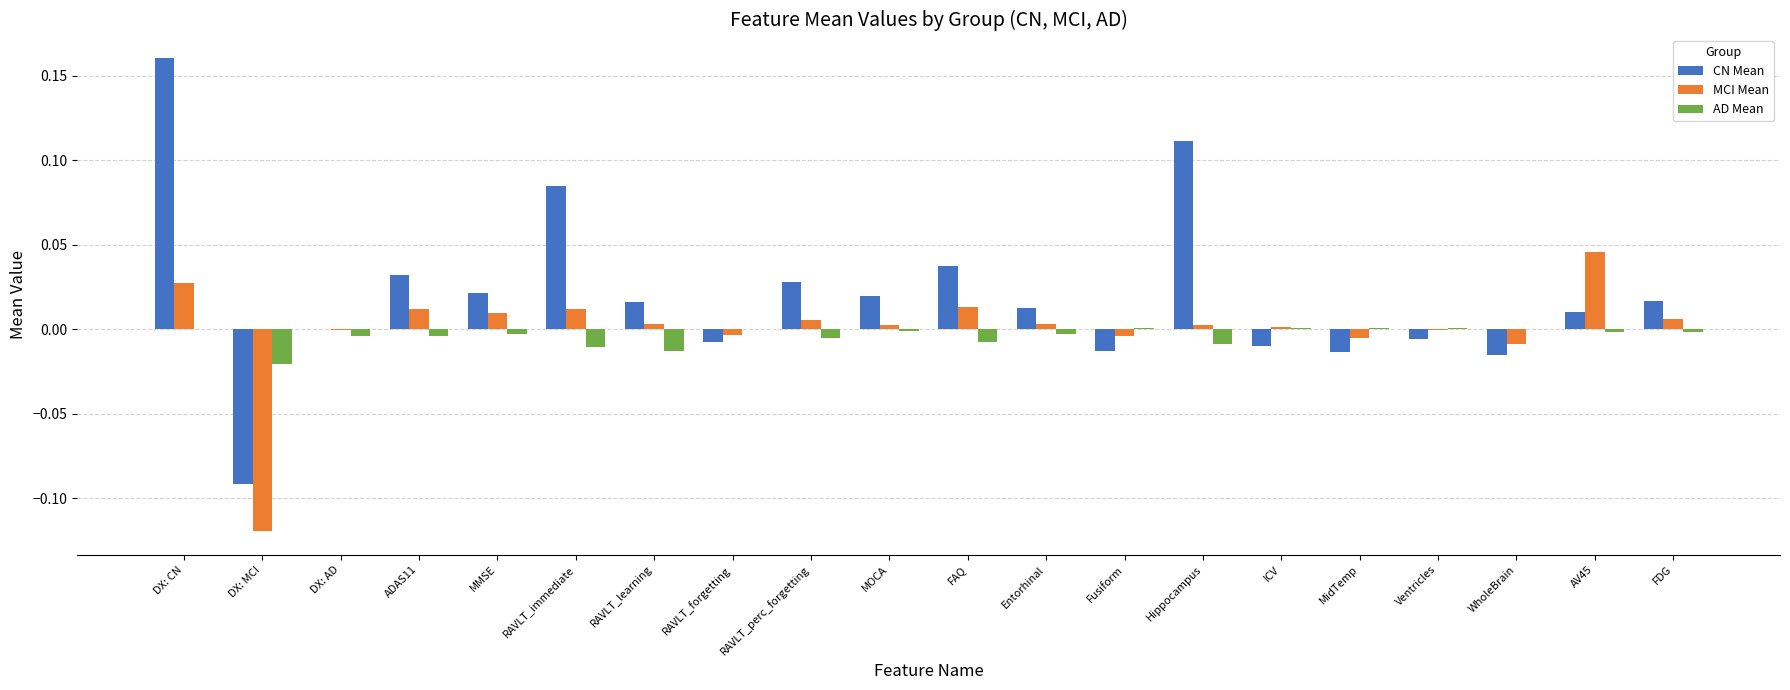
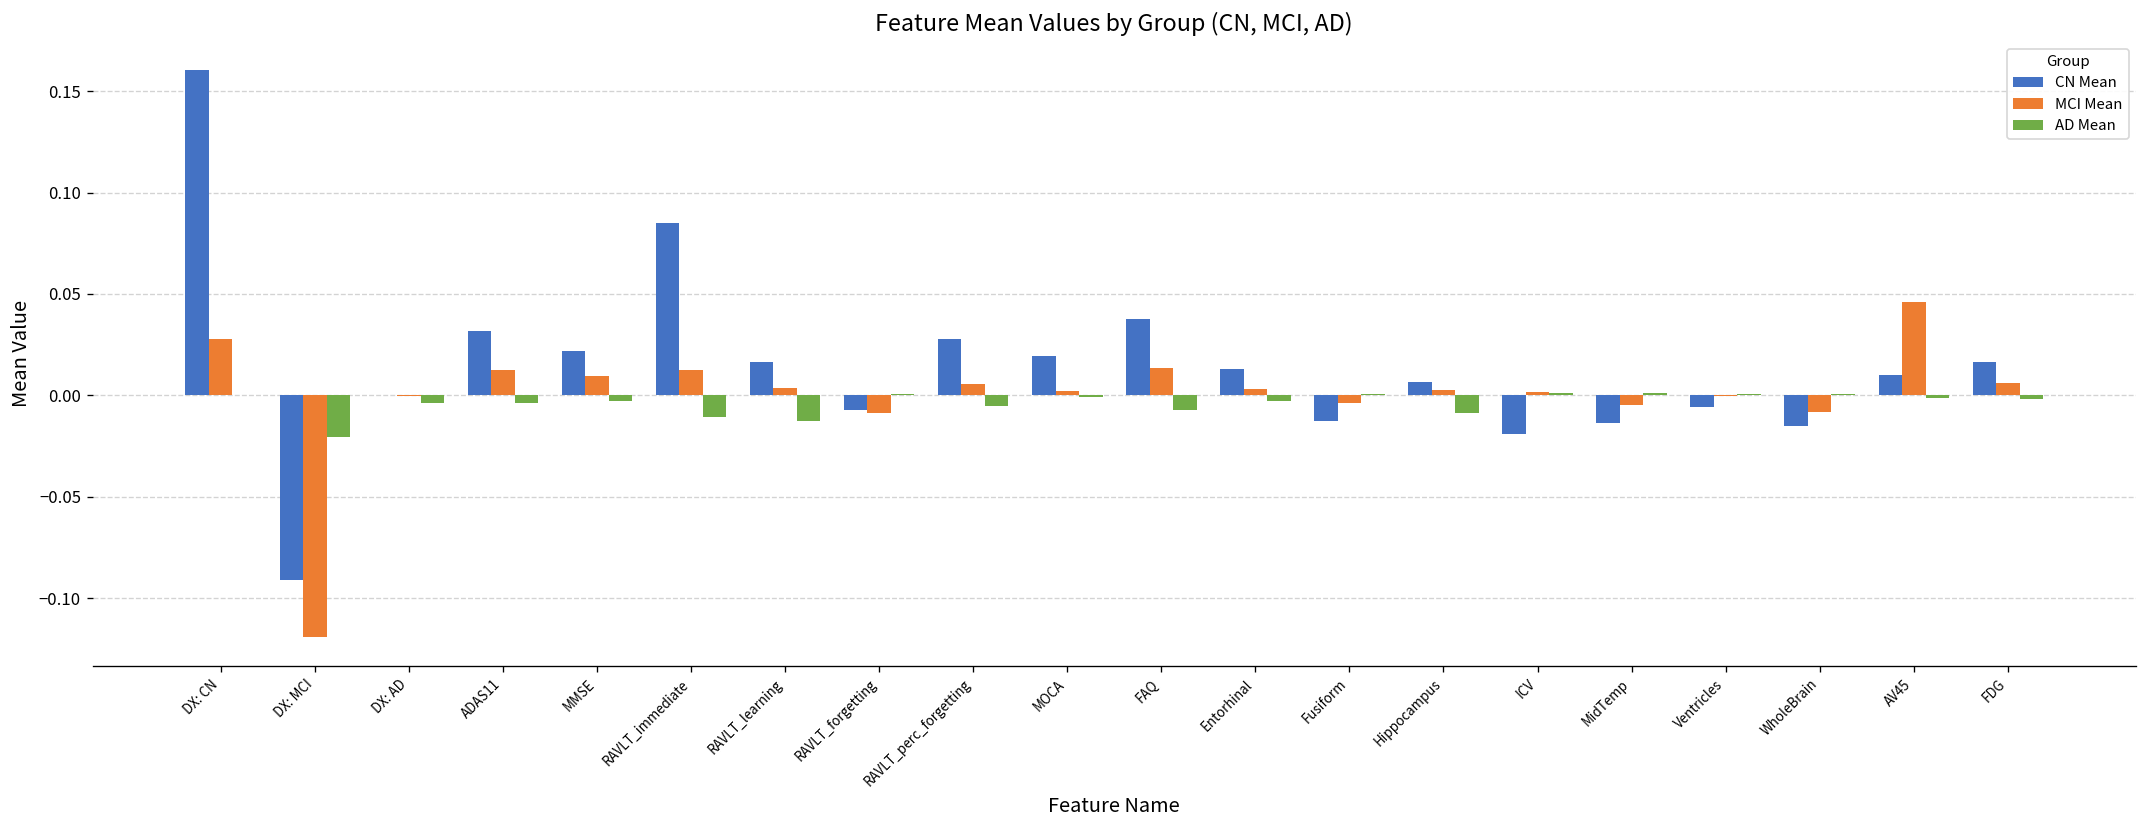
MCI Mean, RAVLT_forgetting: -0.003 -> -0.009
CN Mean, Hippocampus: 0.112 -> 0.007
CN Mean, ICV: -0.010 -> -0.019
